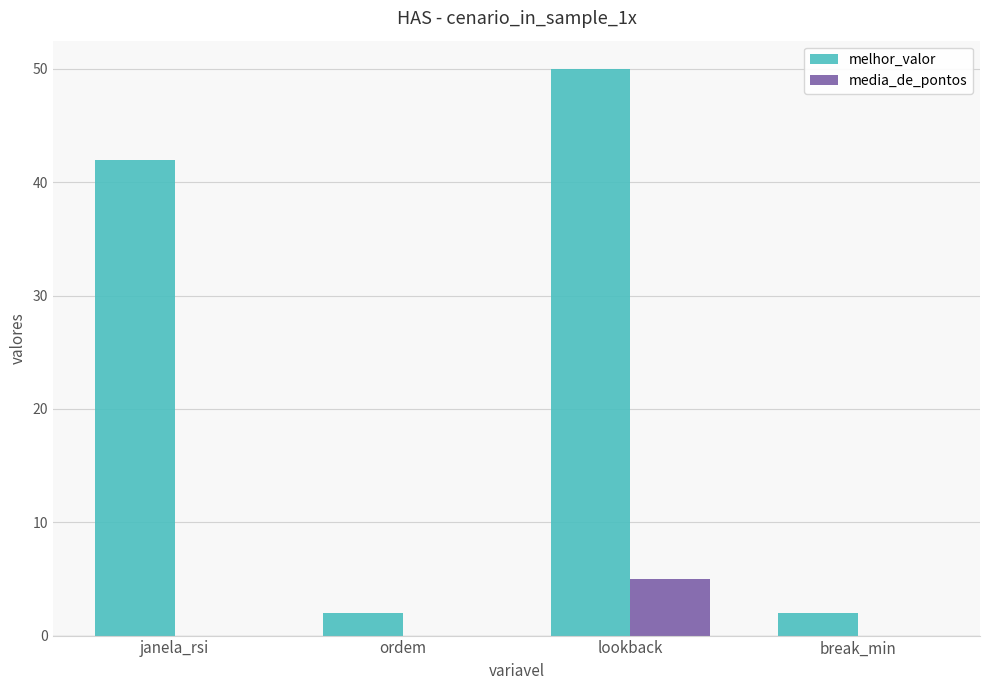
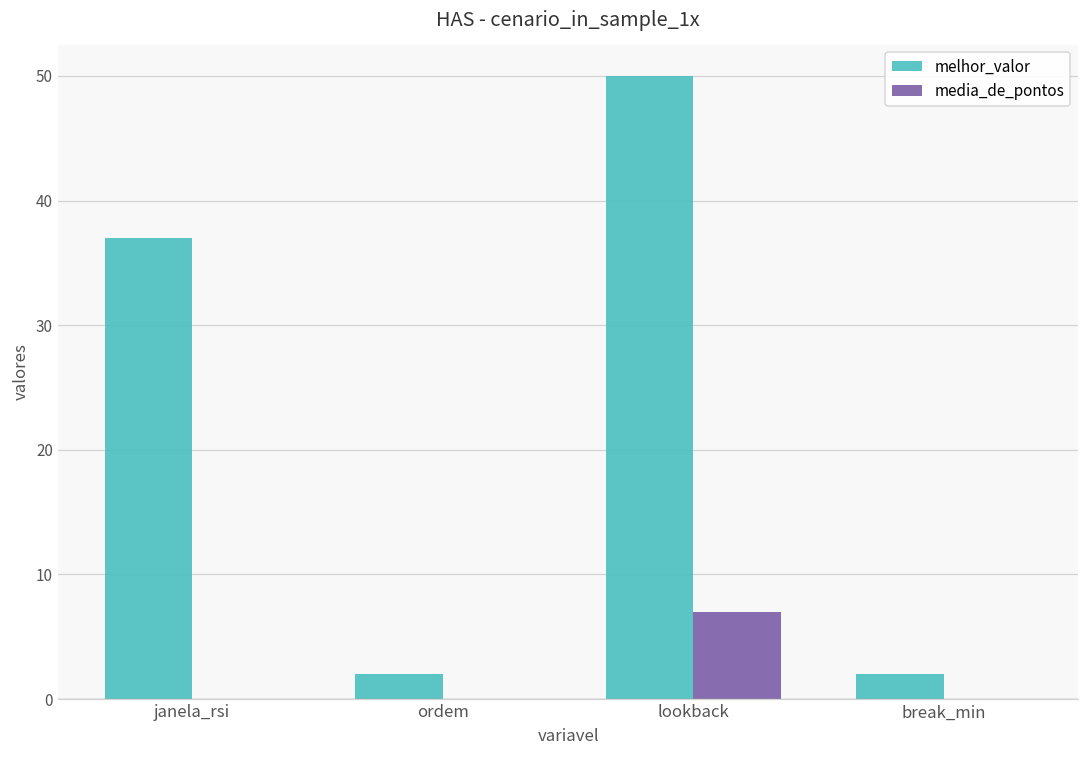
melhor_valor, janela_rsi: 42 -> 37
media_de_pontos, lookback: 5 -> 7
